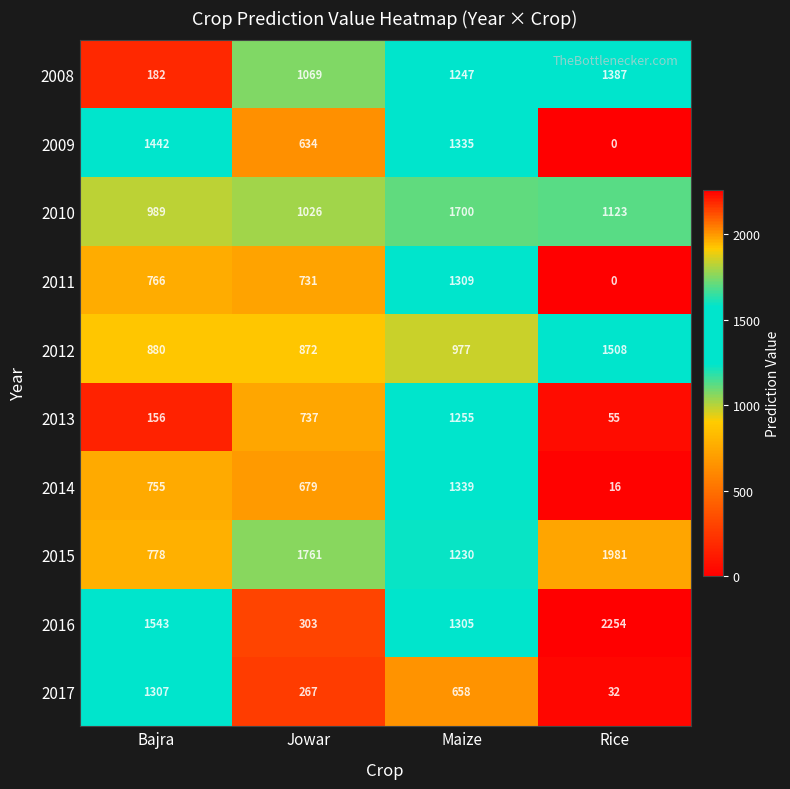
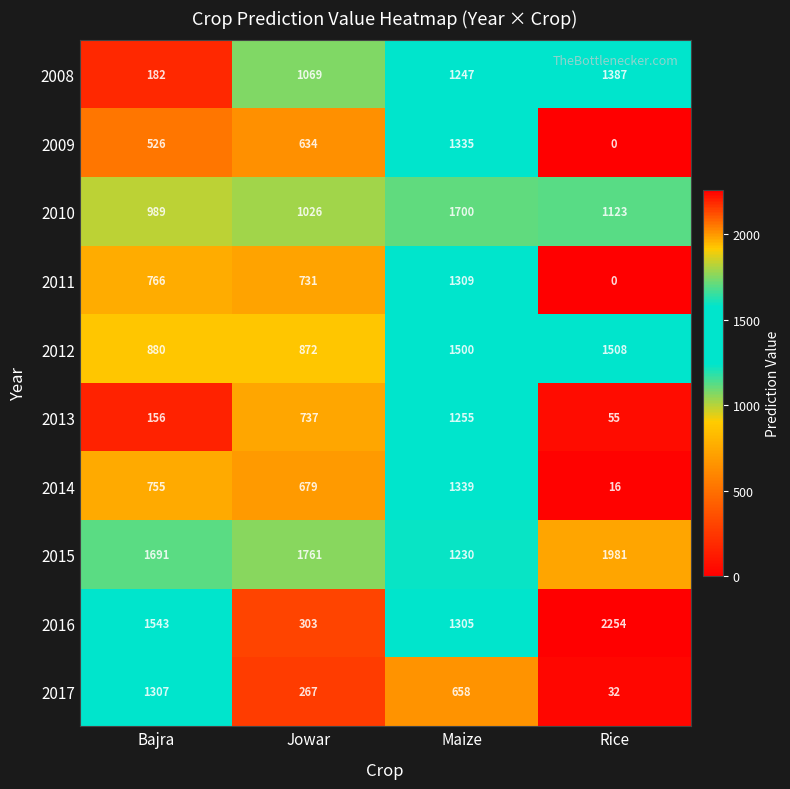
2009, Bajra: 1442 -> 526
2012, Maize: 977 -> 1500
2015, Bajra: 778 -> 1691
